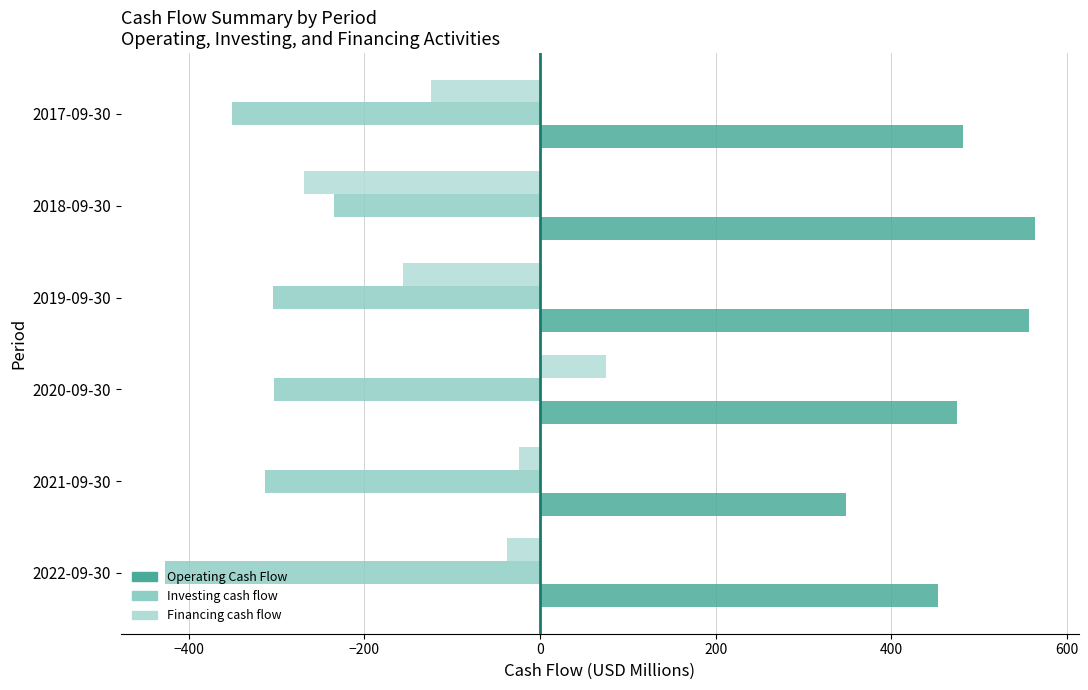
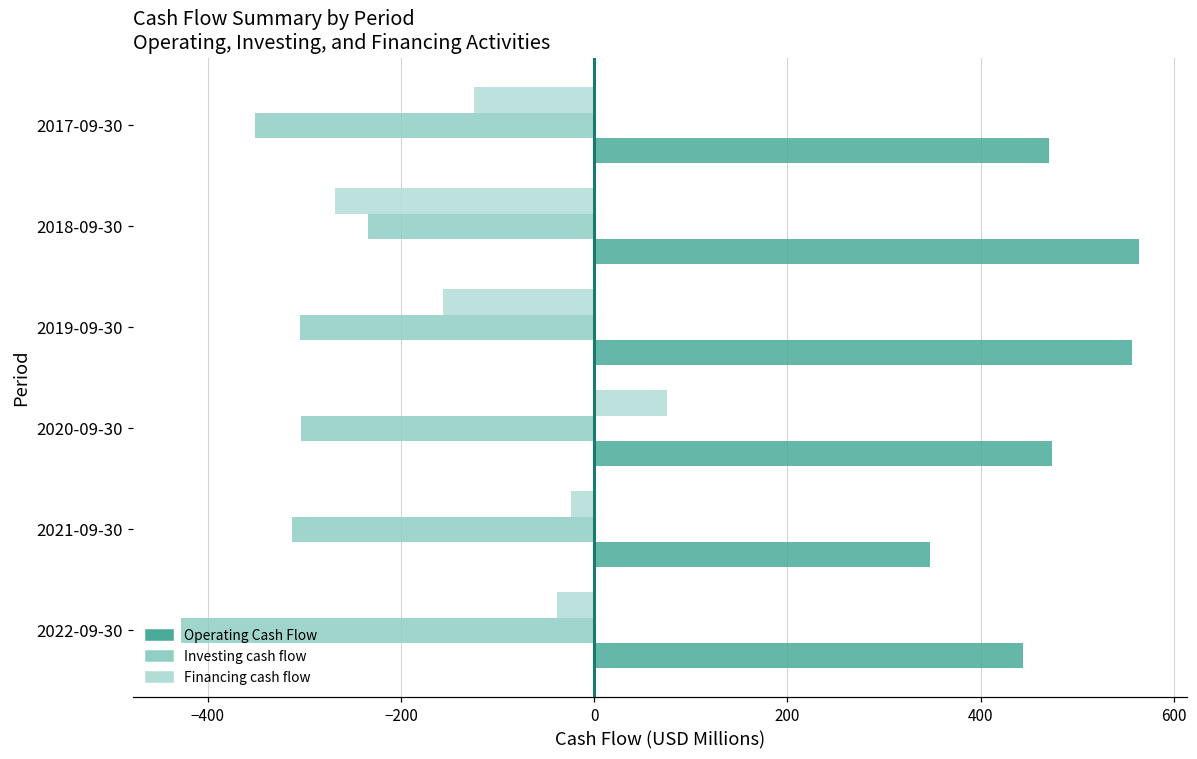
Operating Cash Flow, 2017-09-30: 480 -> 470
Operating Cash Flow, 2022-09-30: 450 -> 440
